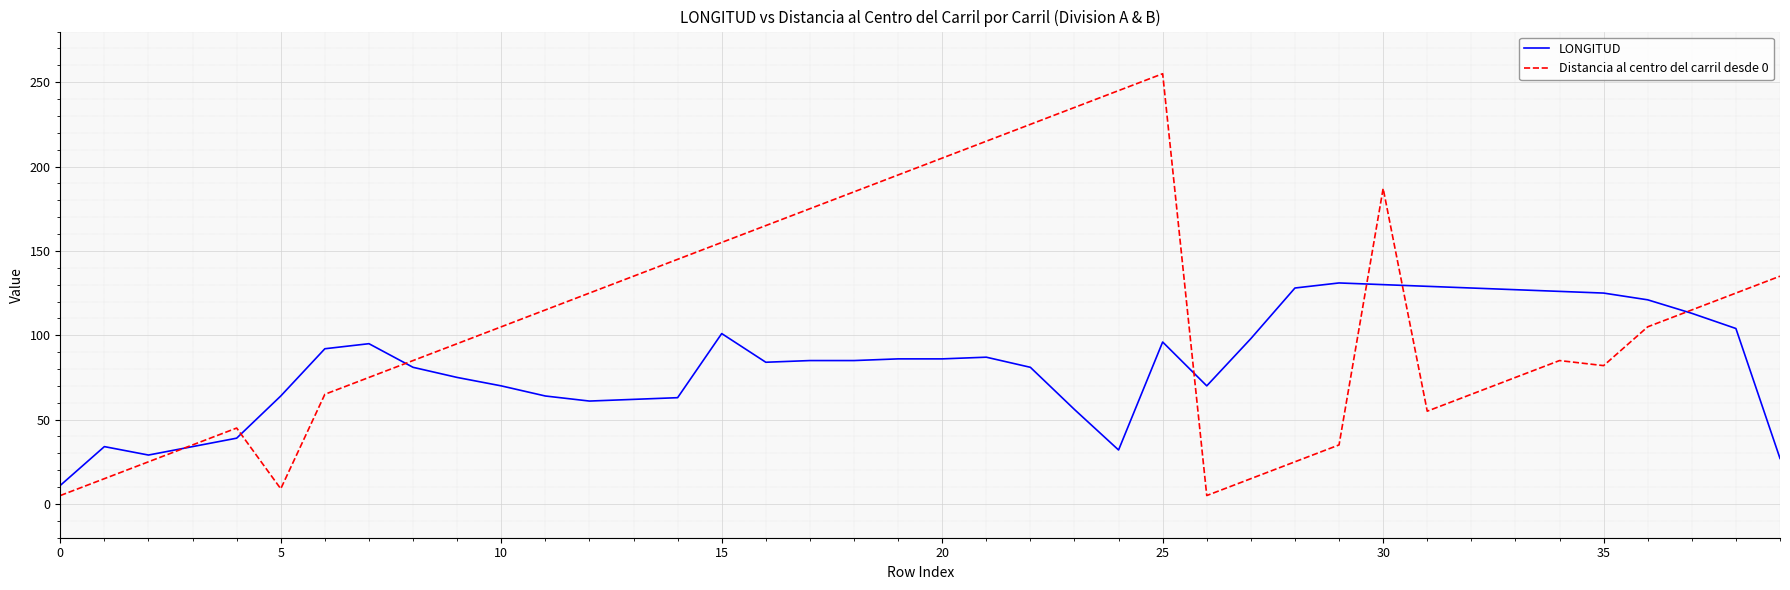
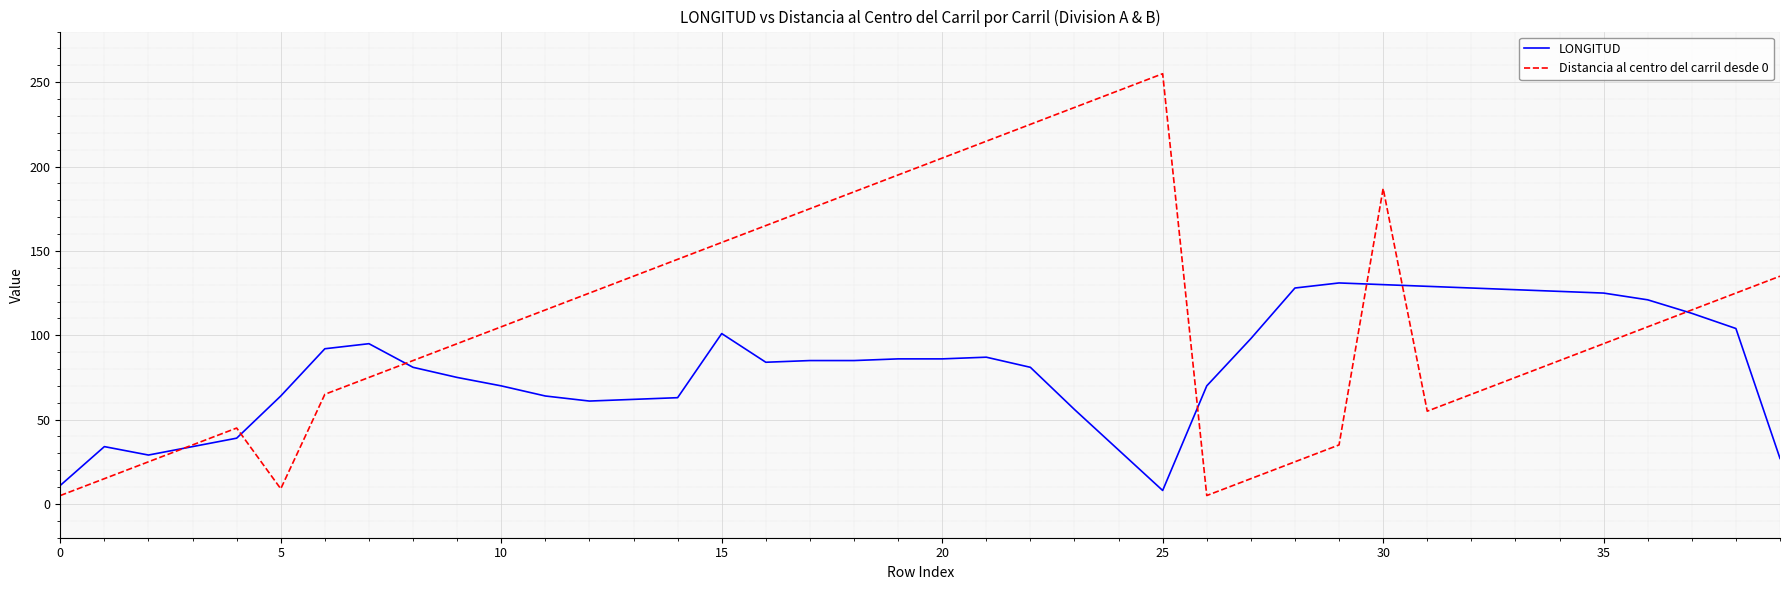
LONGITUD, 25: 96 -> 8
Distancia al centro del carril desde 0, 35: 82 -> 95
